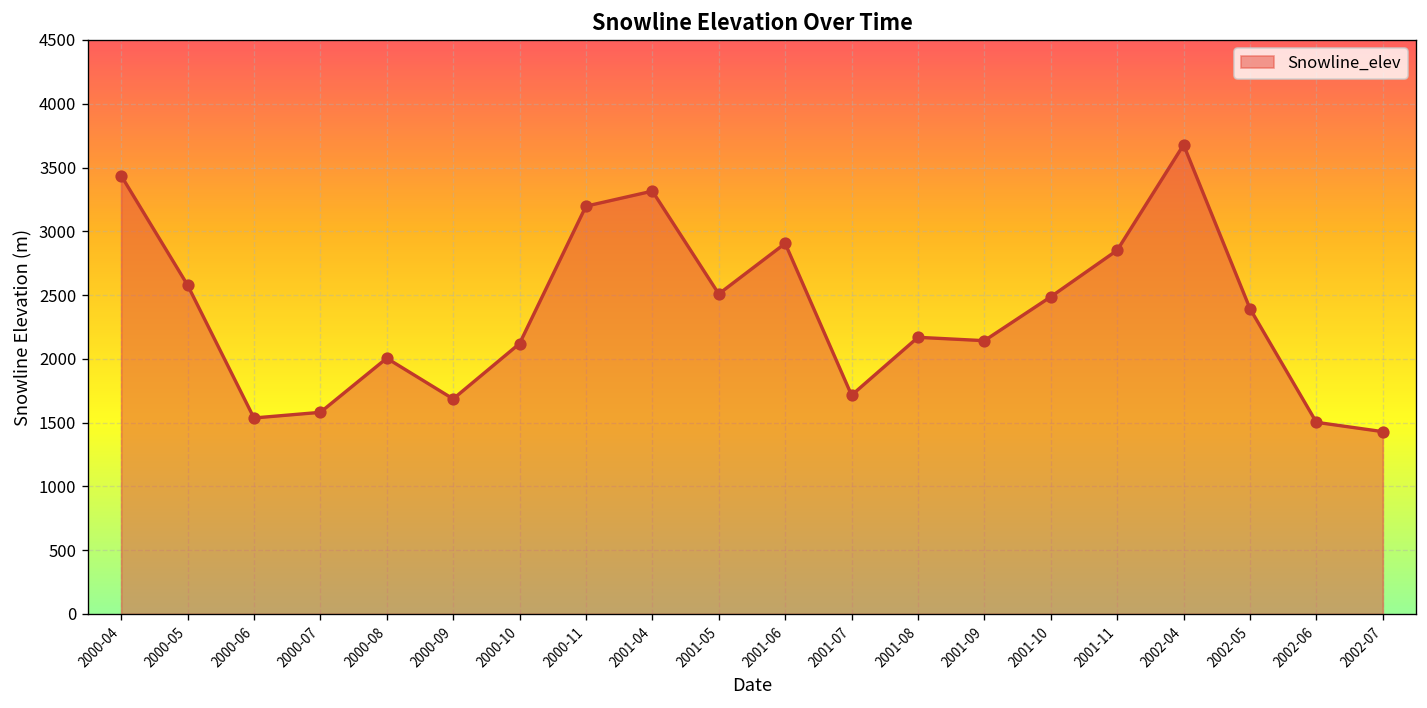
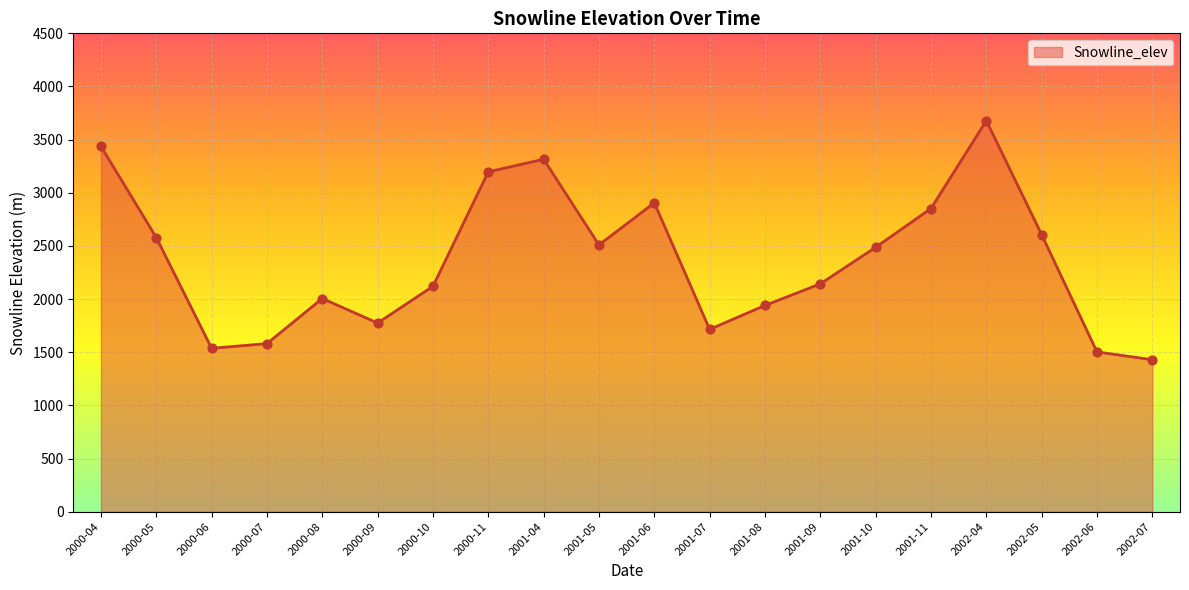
2000-09: 1690 -> 1770
2001-08: 2170 -> 1940
2002-05: 2390 -> 2610
